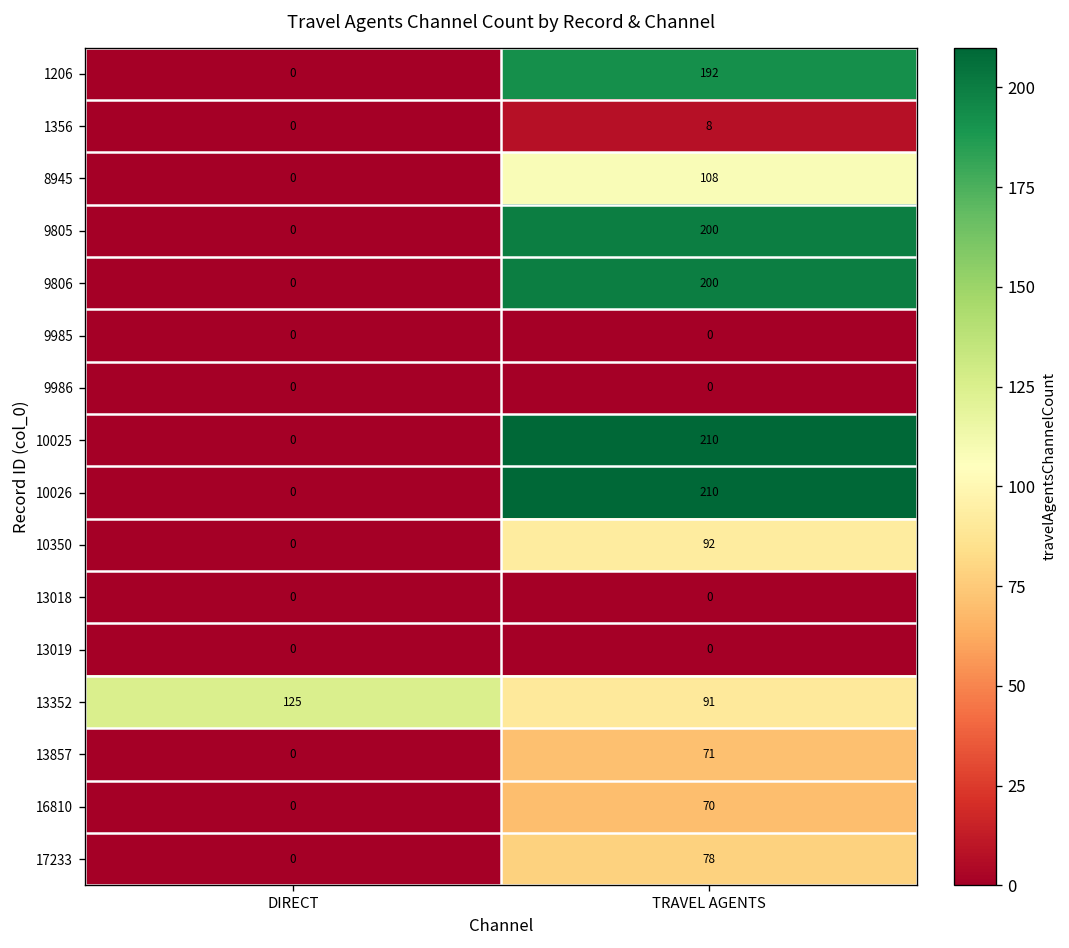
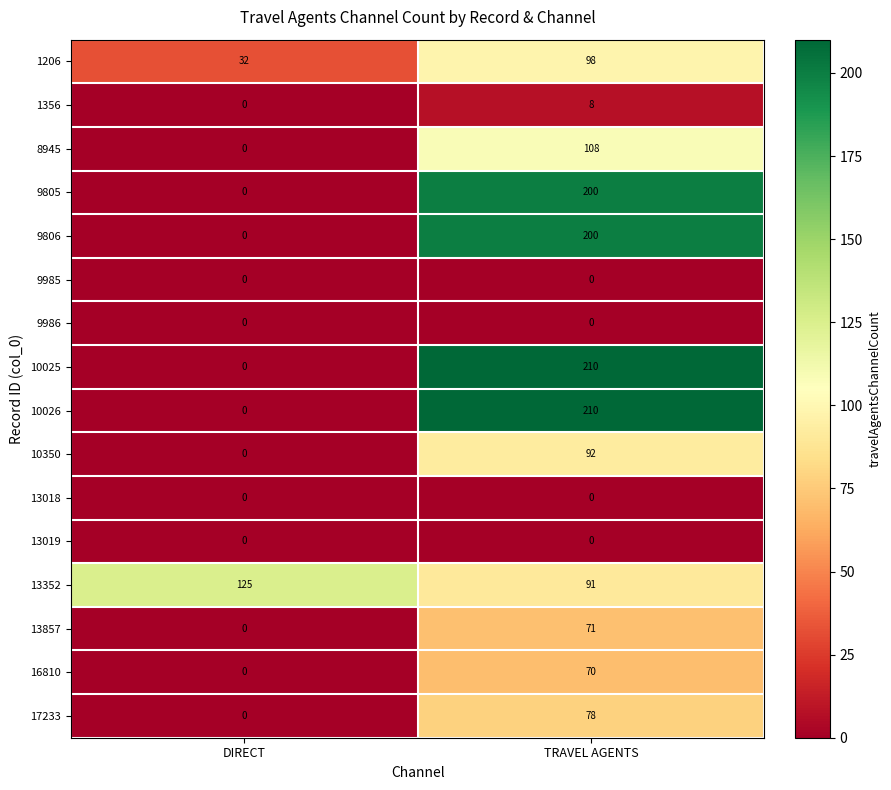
1206, DIRECT: 0 -> 32
1206, TRAVEL AGENTS: 192 -> 98
